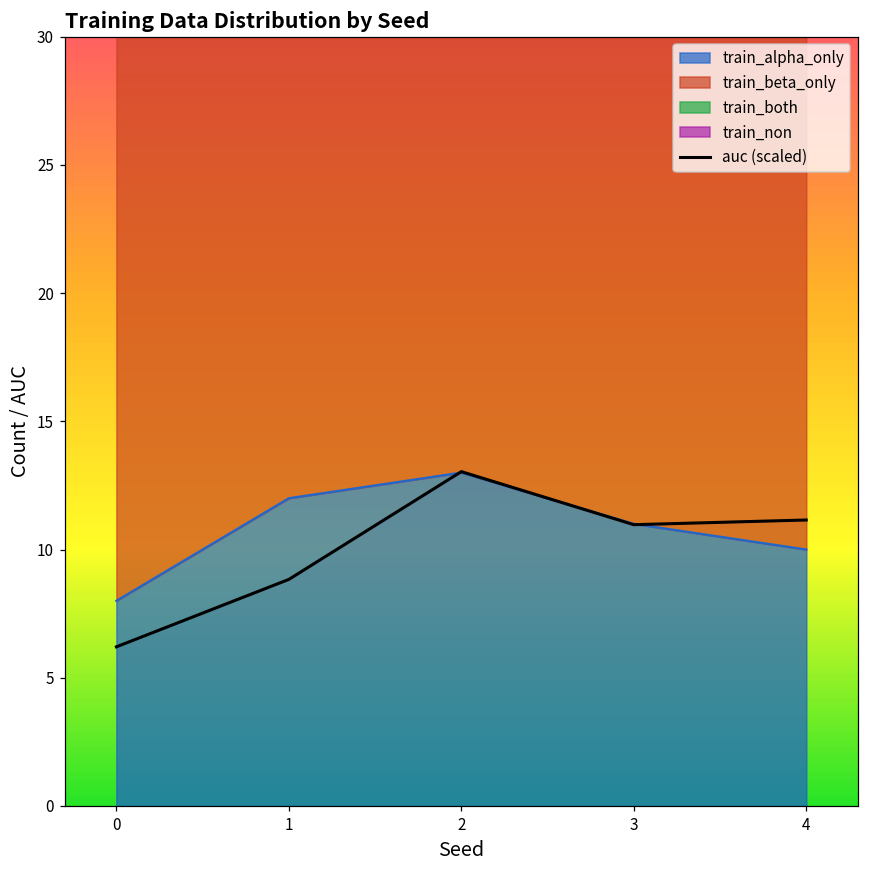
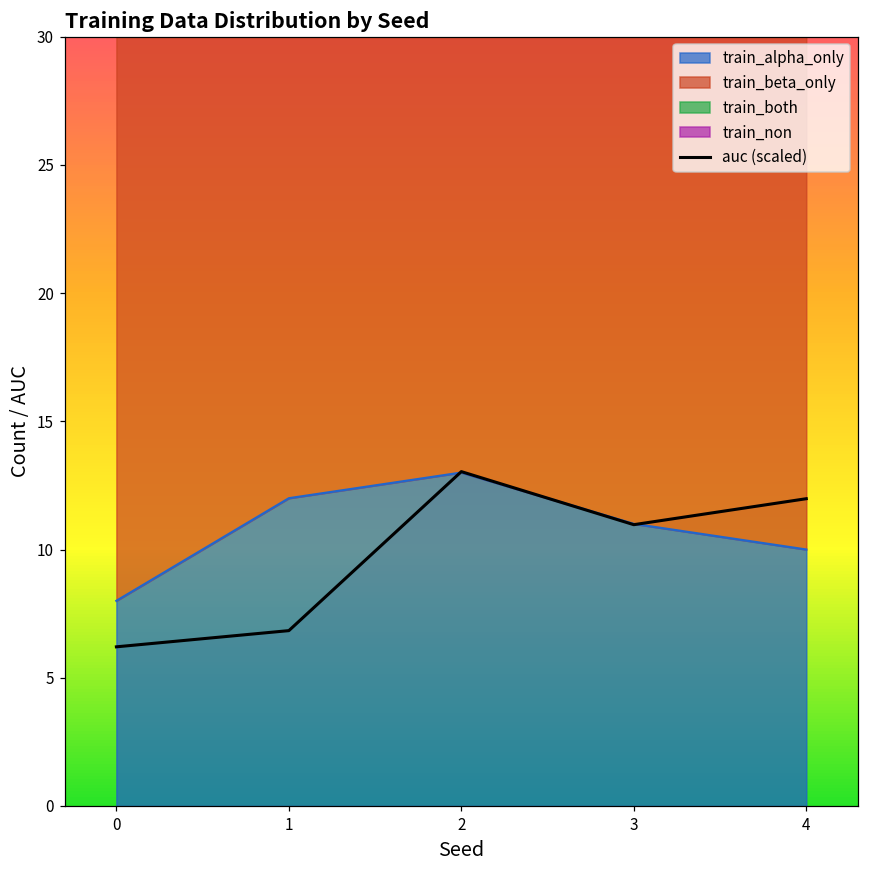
auc (scaled), 1: 8.8 -> 6.8
auc (scaled), 4: 11.2 -> 12.0
